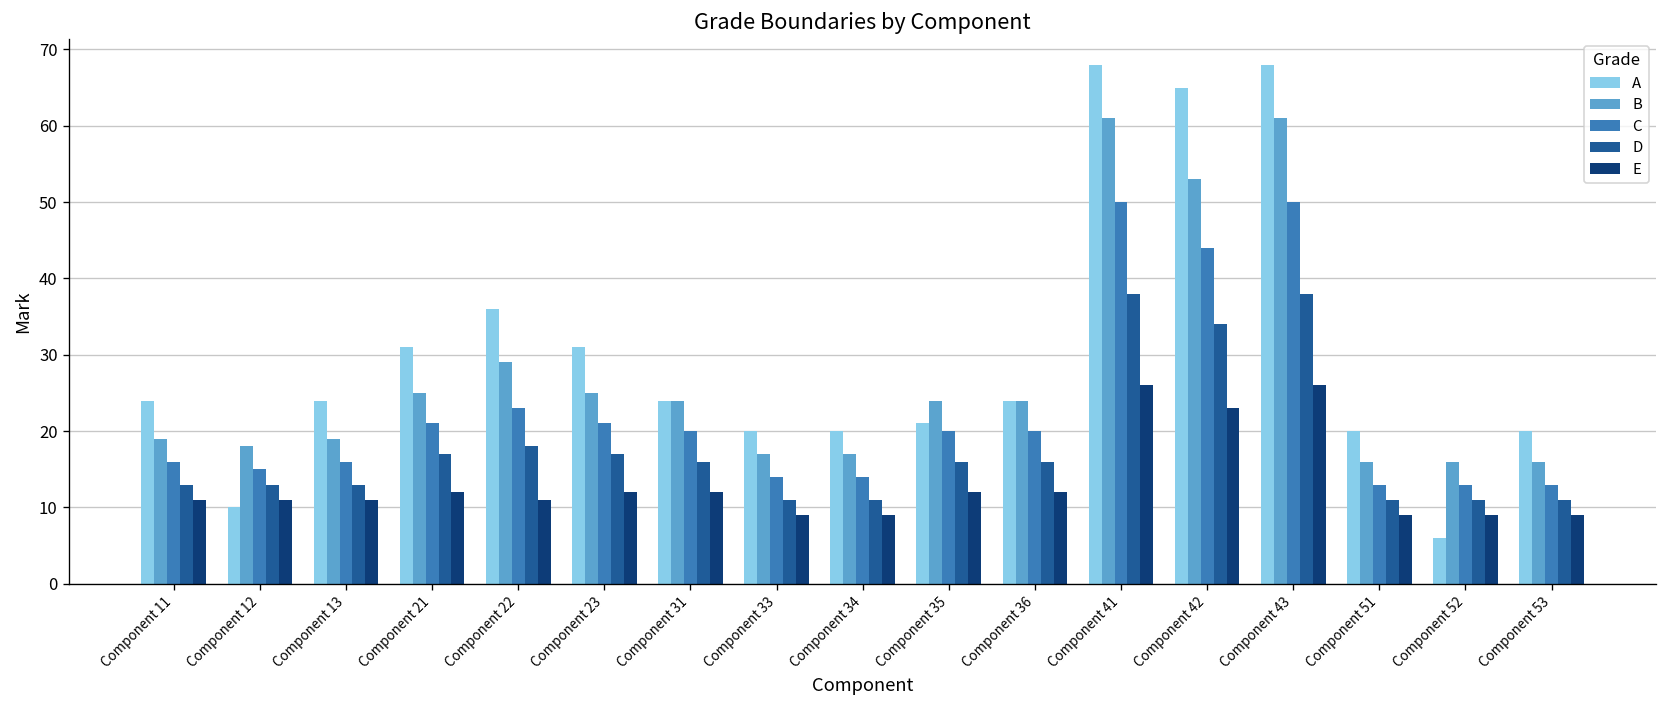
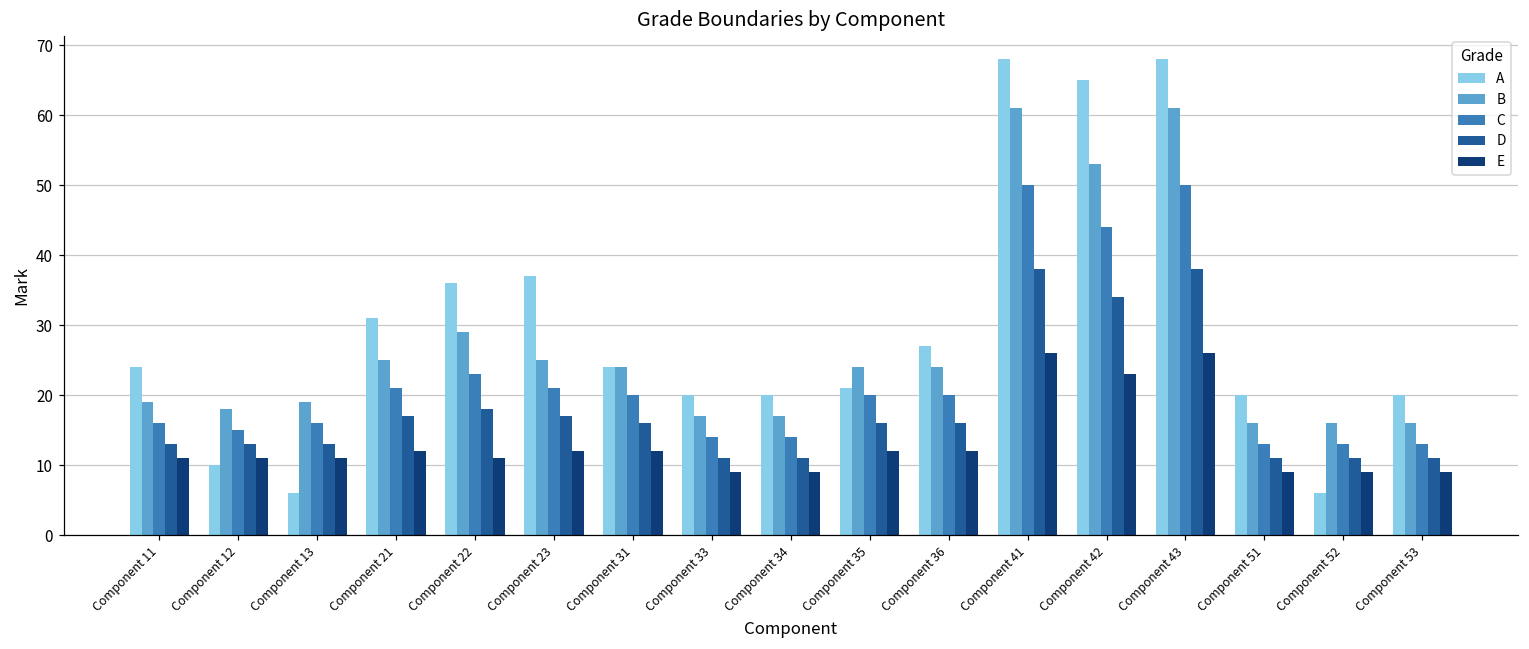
A, Component 13: 24 -> 6
A, Component 23: 31 -> 37
A, Component 36: 24 -> 27
